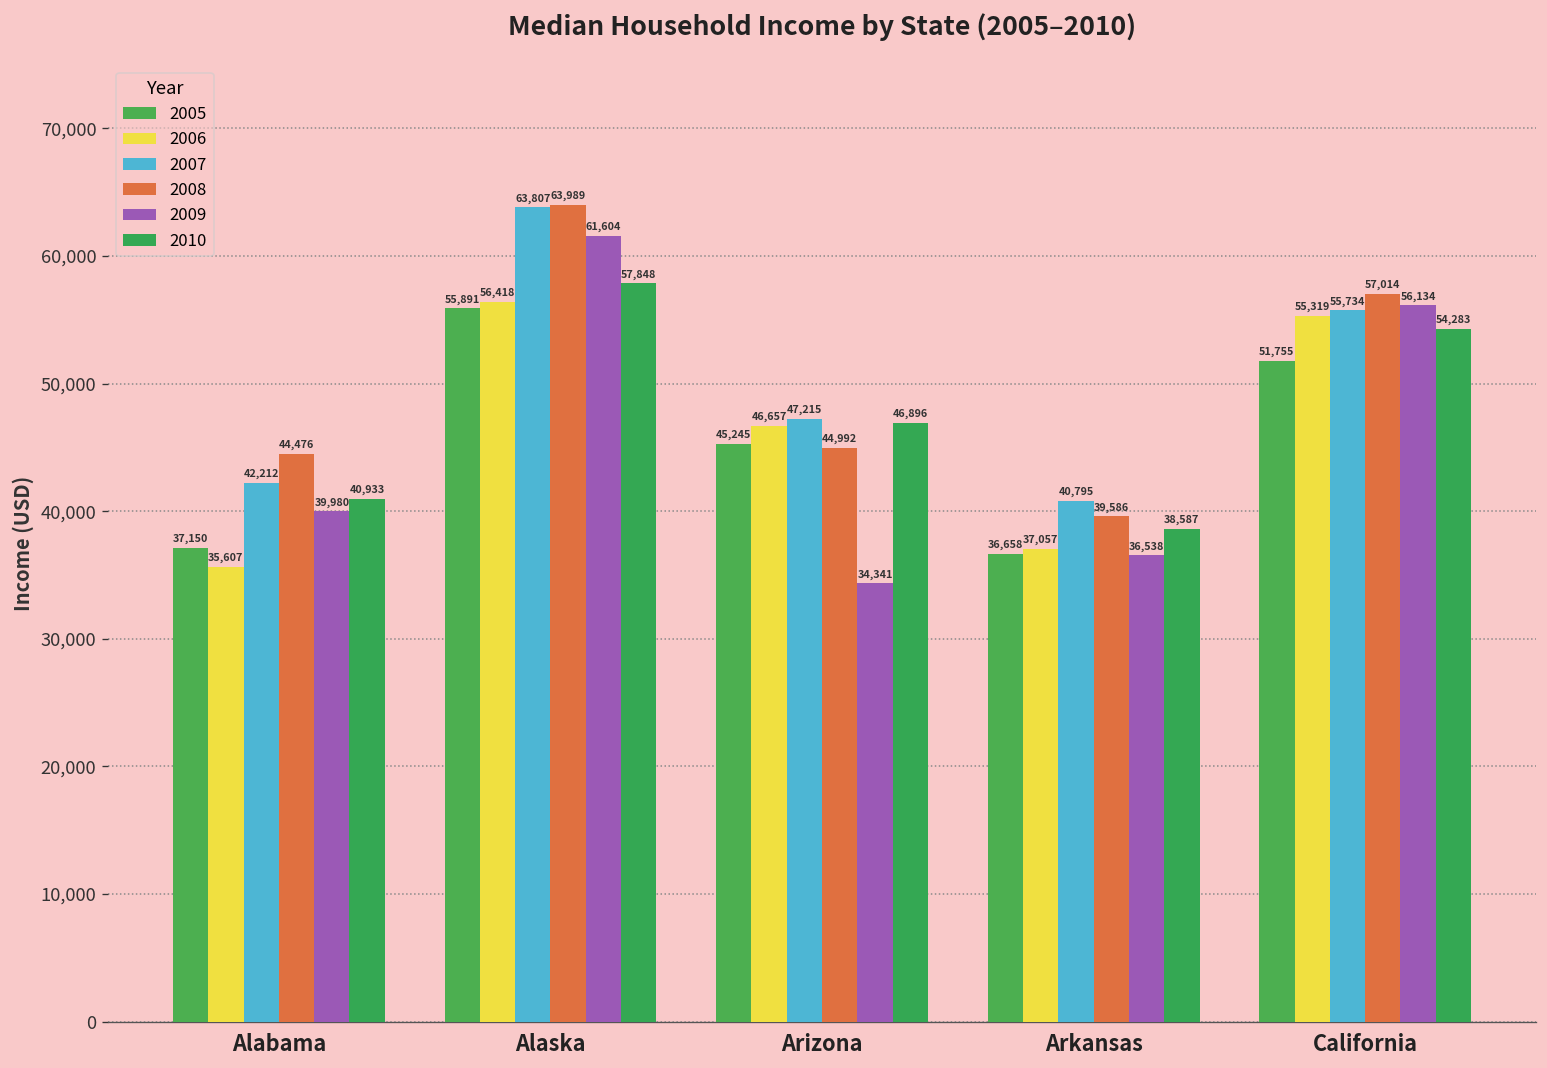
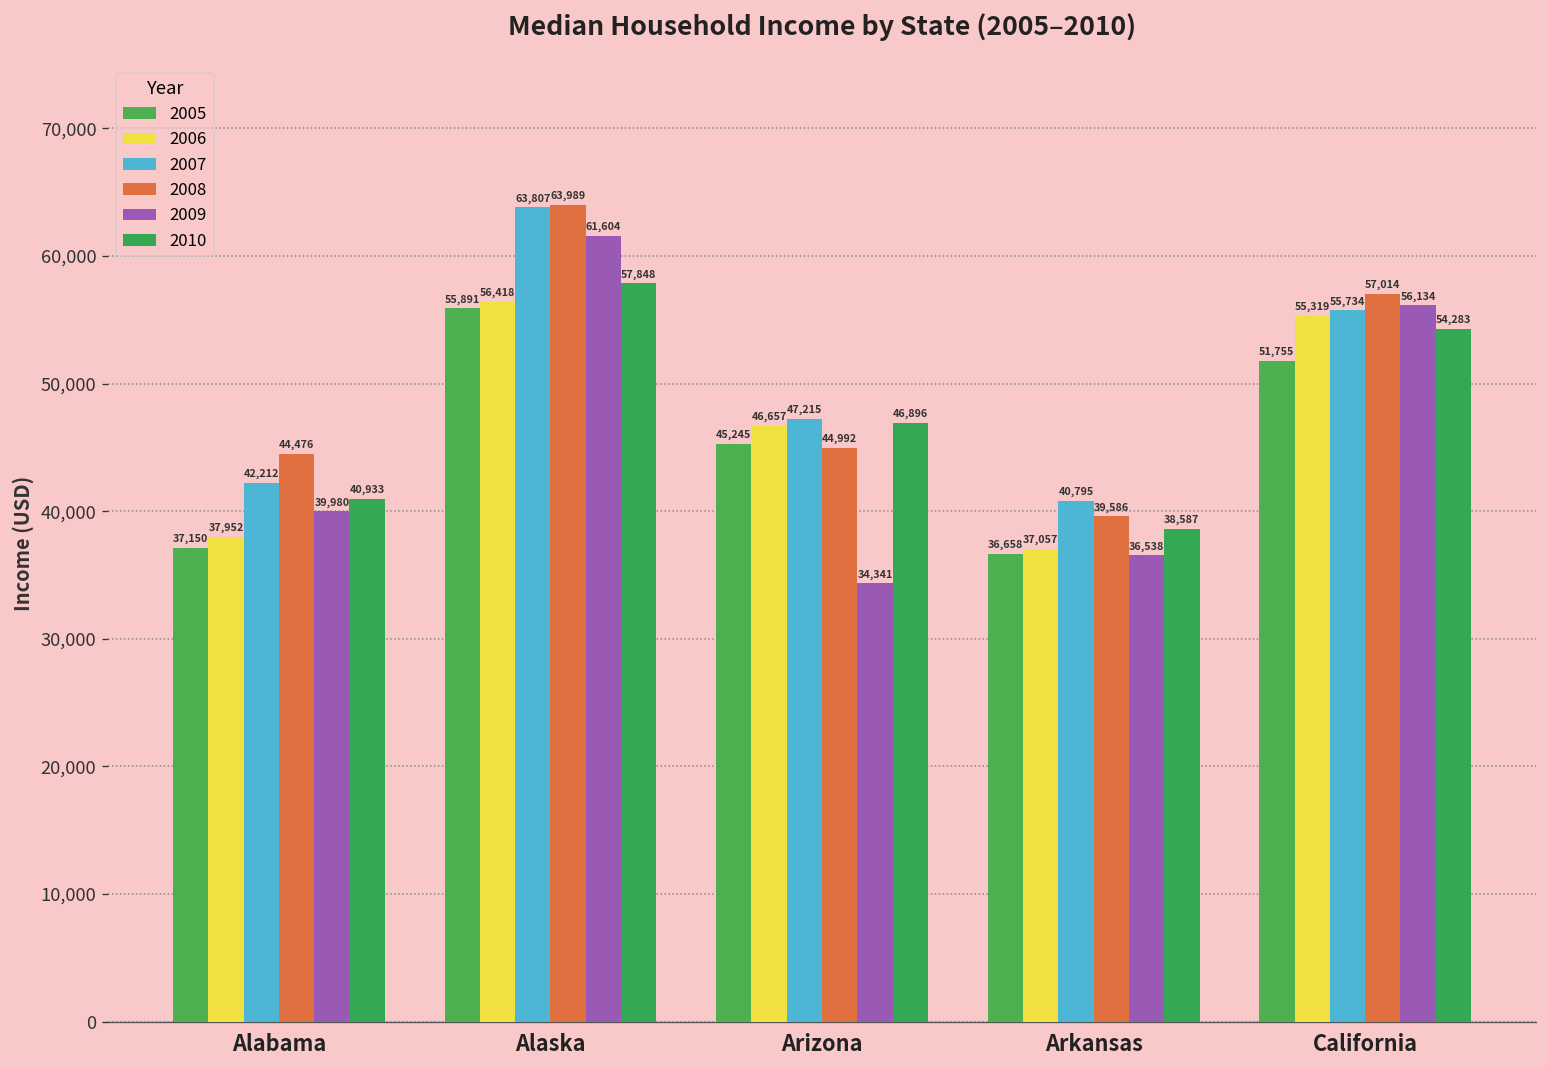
2006, Alabama: 35,607 -> 37,952
